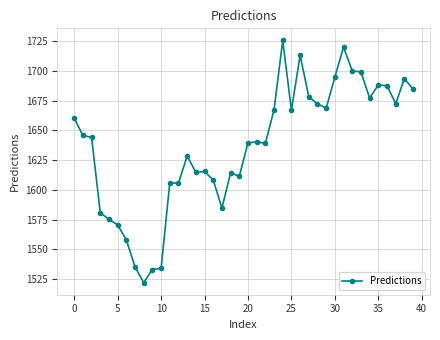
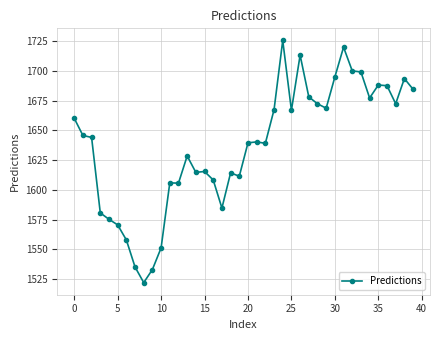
10: 1534 -> 1551
